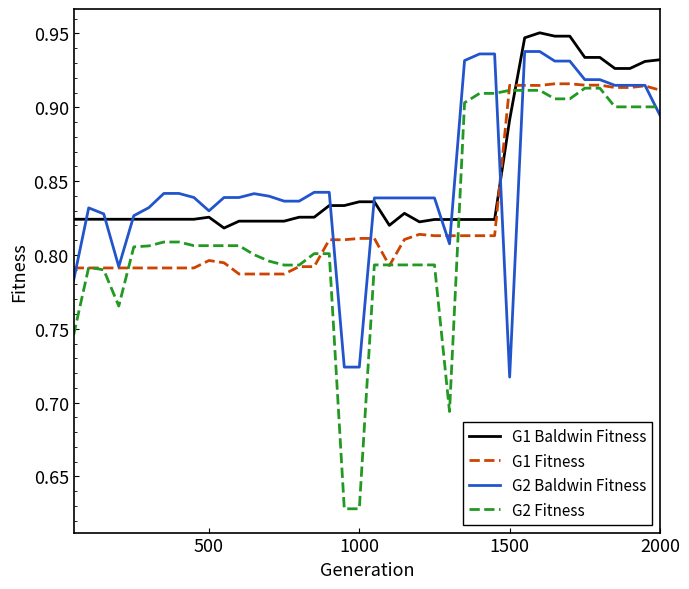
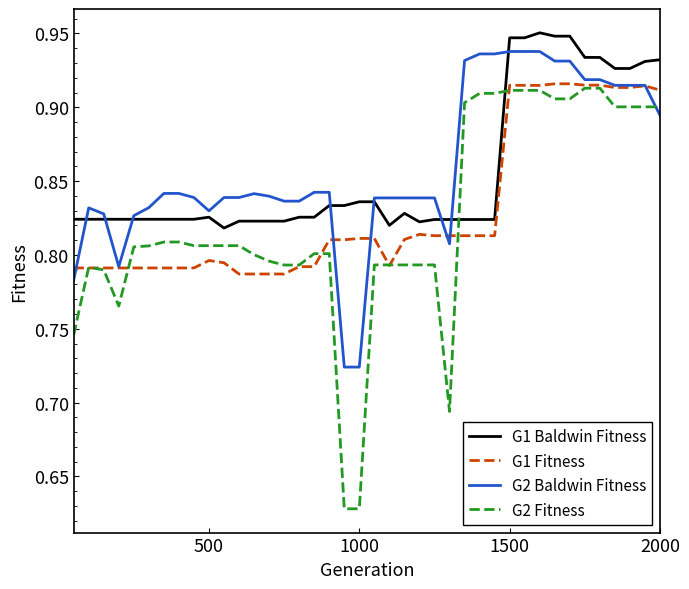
G1 Baldwin Fitness, 1500: 0.892 -> 0.947
G2 Baldwin Fitness, 1500: 0.717 -> 0.938
